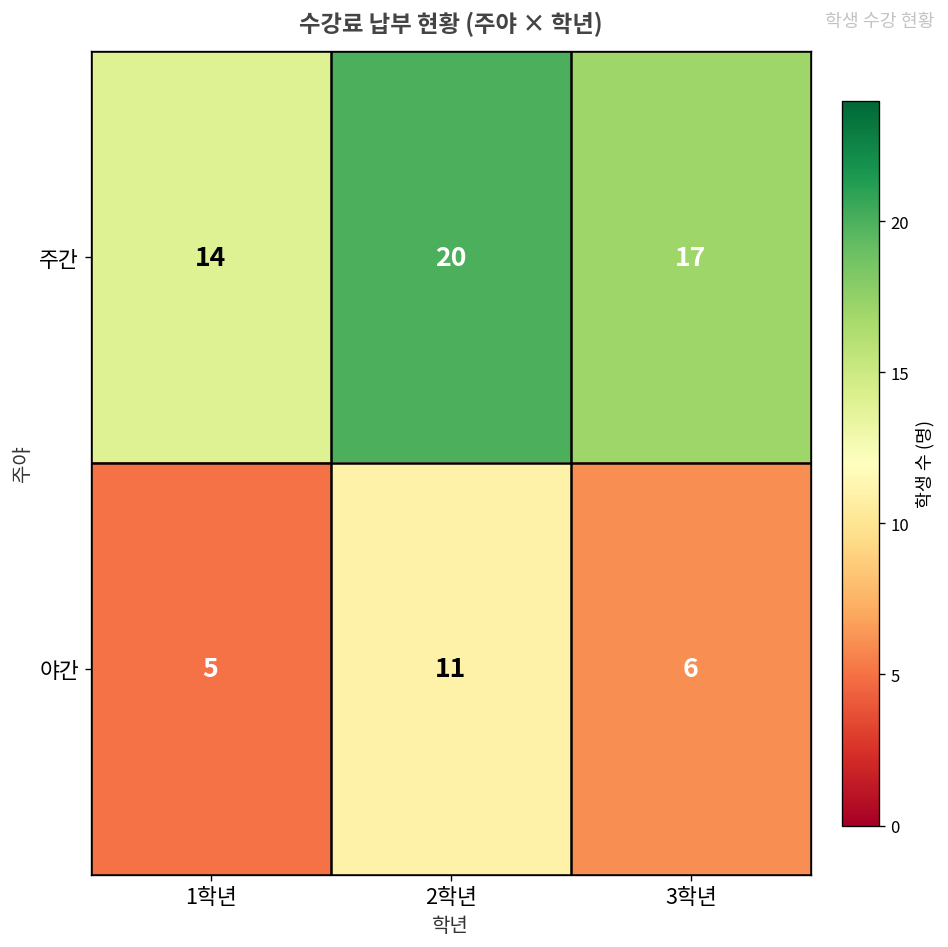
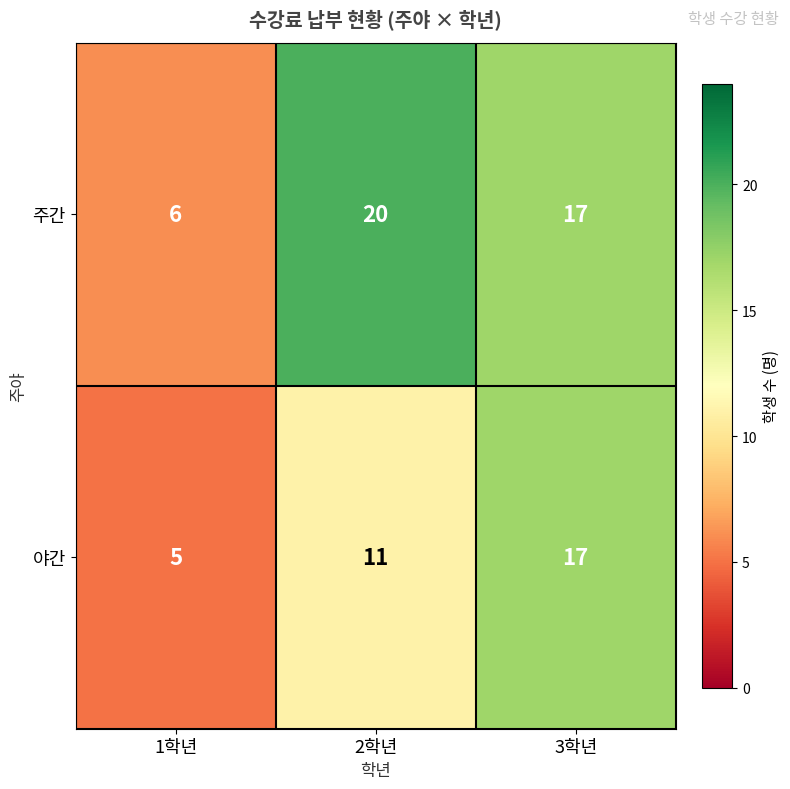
주간, 1학년: 14 -> 6
야간, 3학년: 6 -> 17
